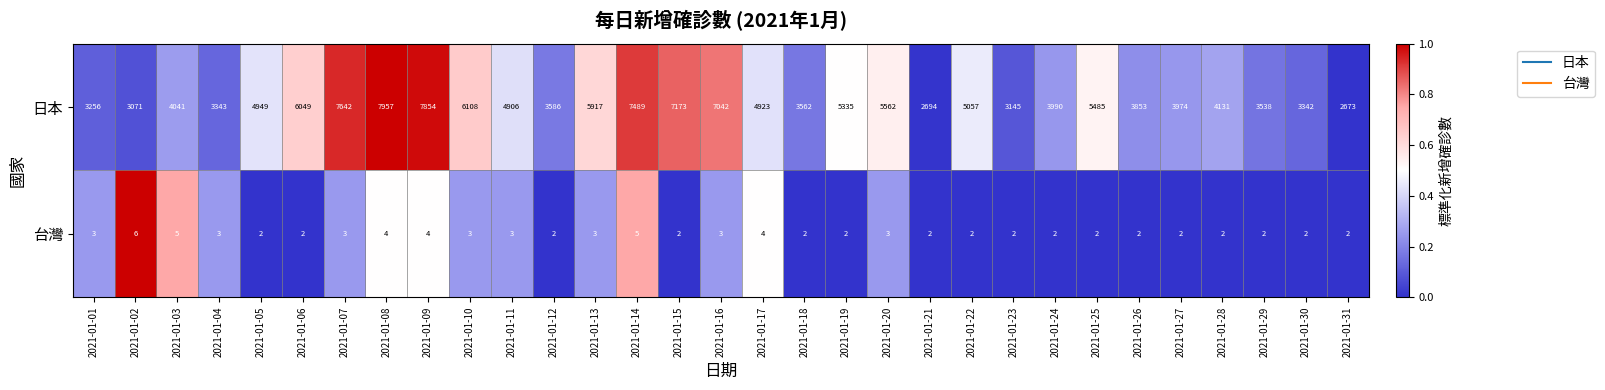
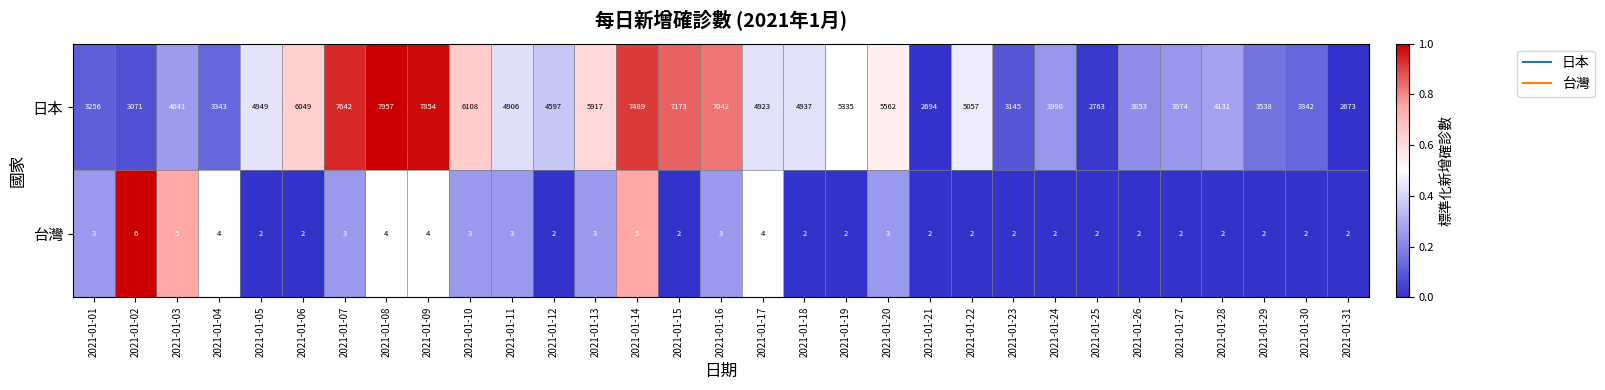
日本, 2021-01-12: 3586 -> 4597
日本, 2021-01-18: 3562 -> 4937
日本, 2021-01-25: 5485 -> 2763
台灣, 2021-01-04: 3 -> 4
